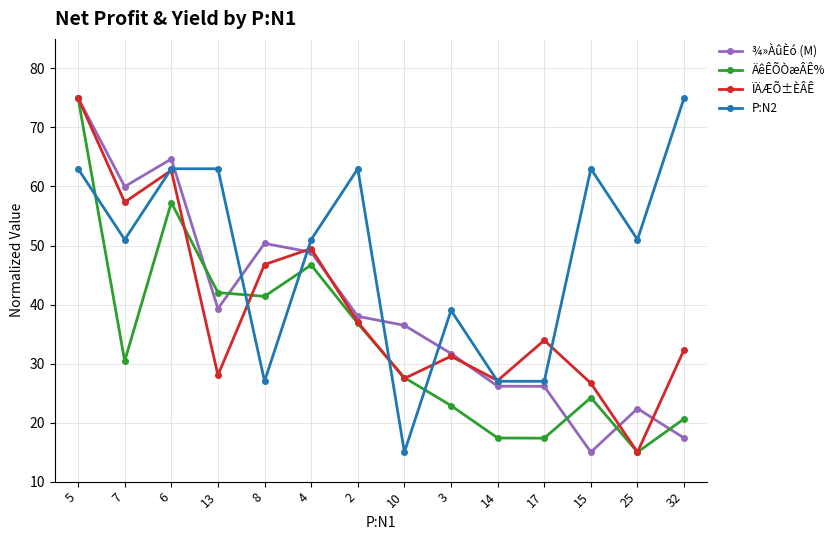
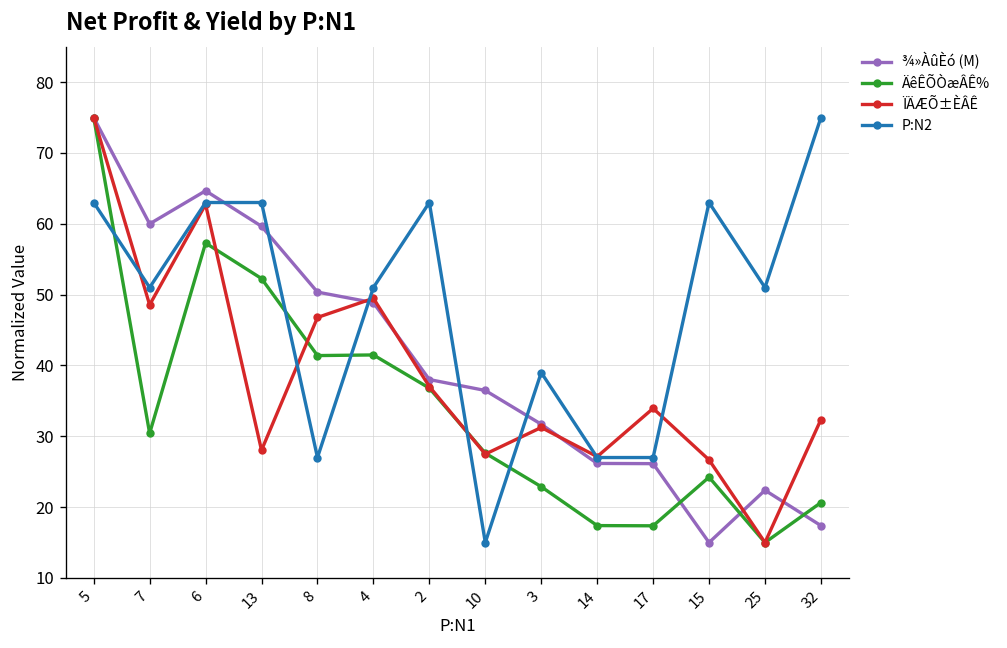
ÏÄÆÕ±ÈÂÊ, 7: 57 -> 49
¾»ÀûÈó (M), 13: 39 -> 60
ÄêÊÕÒæÂÊ%, 13: 42 -> 52
ÄêÊÕÒæÂÊ%, 4: 47 -> 41
